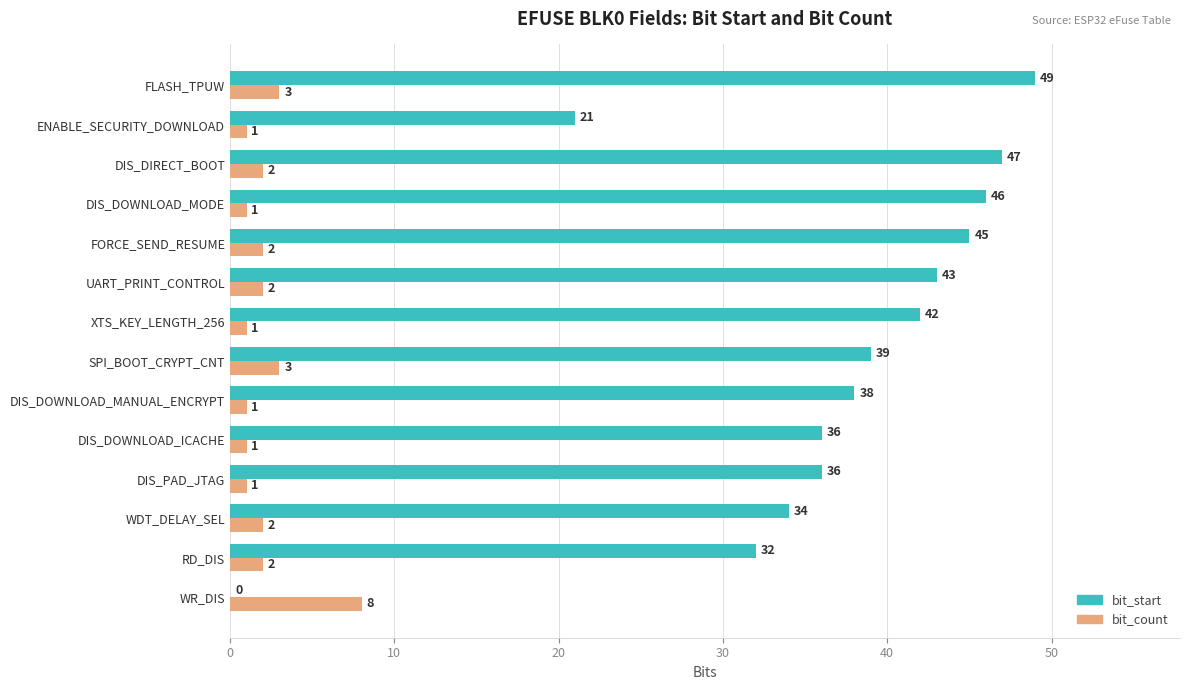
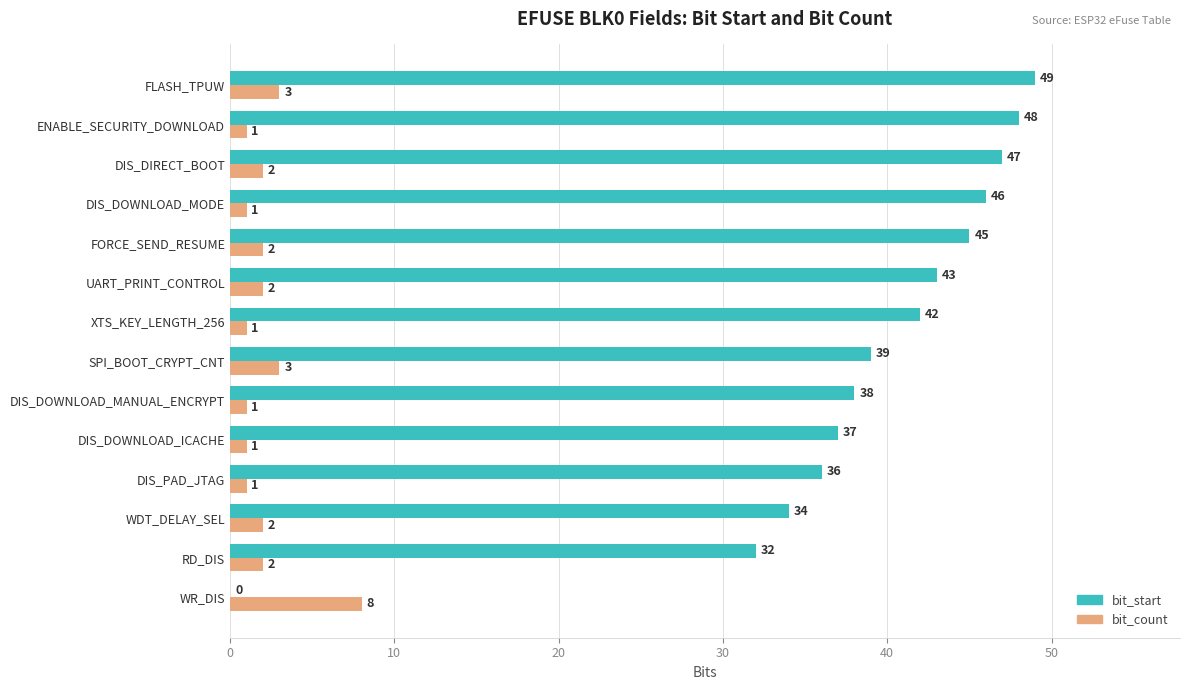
bit_start, ENABLE_SECURITY_DOWNLOAD: 21 -> 48
bit_start, DIS_DOWNLOAD_ICACHE: 36 -> 37
